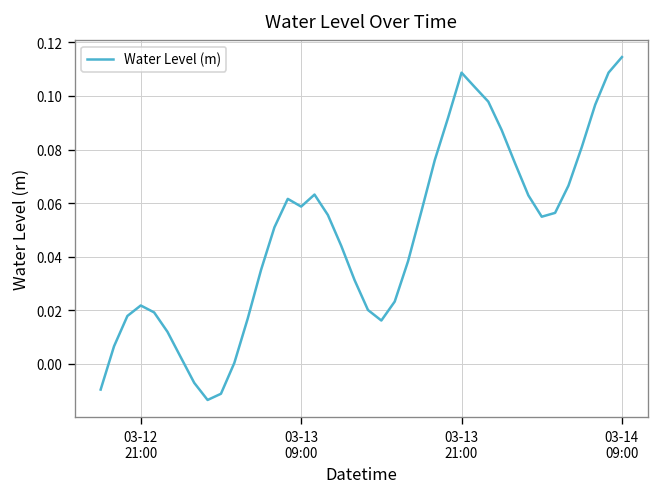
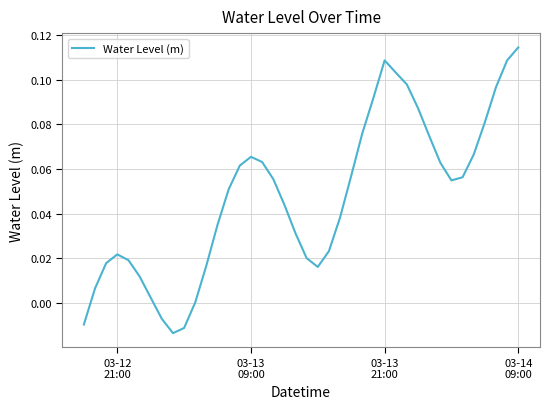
03-13 09:00: 0.059 -> 0.065
